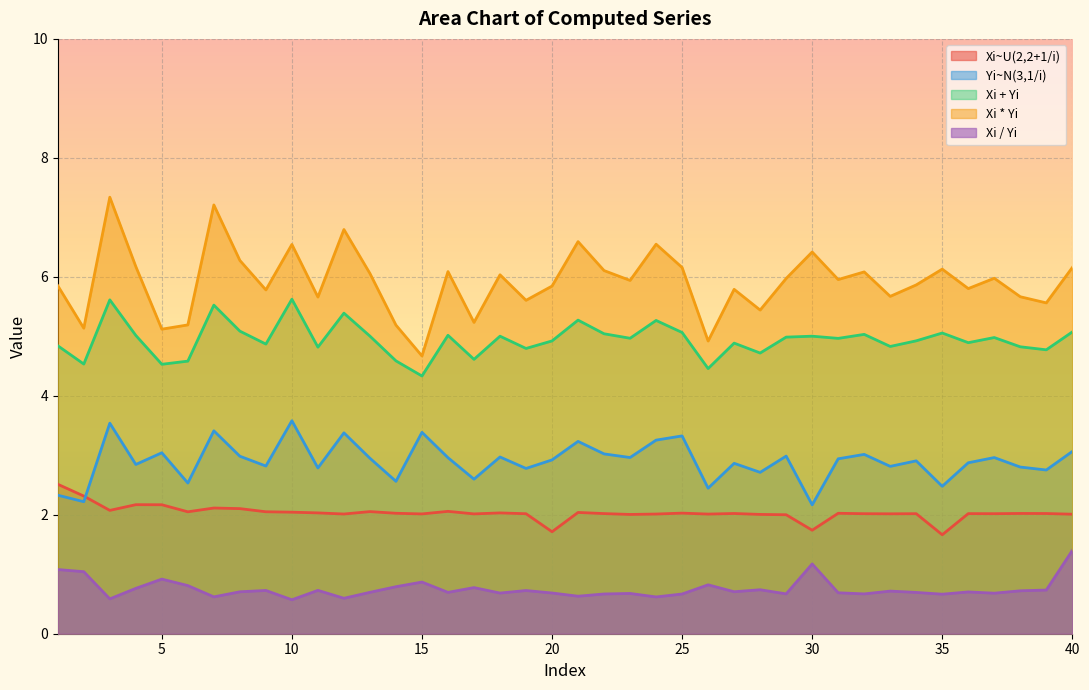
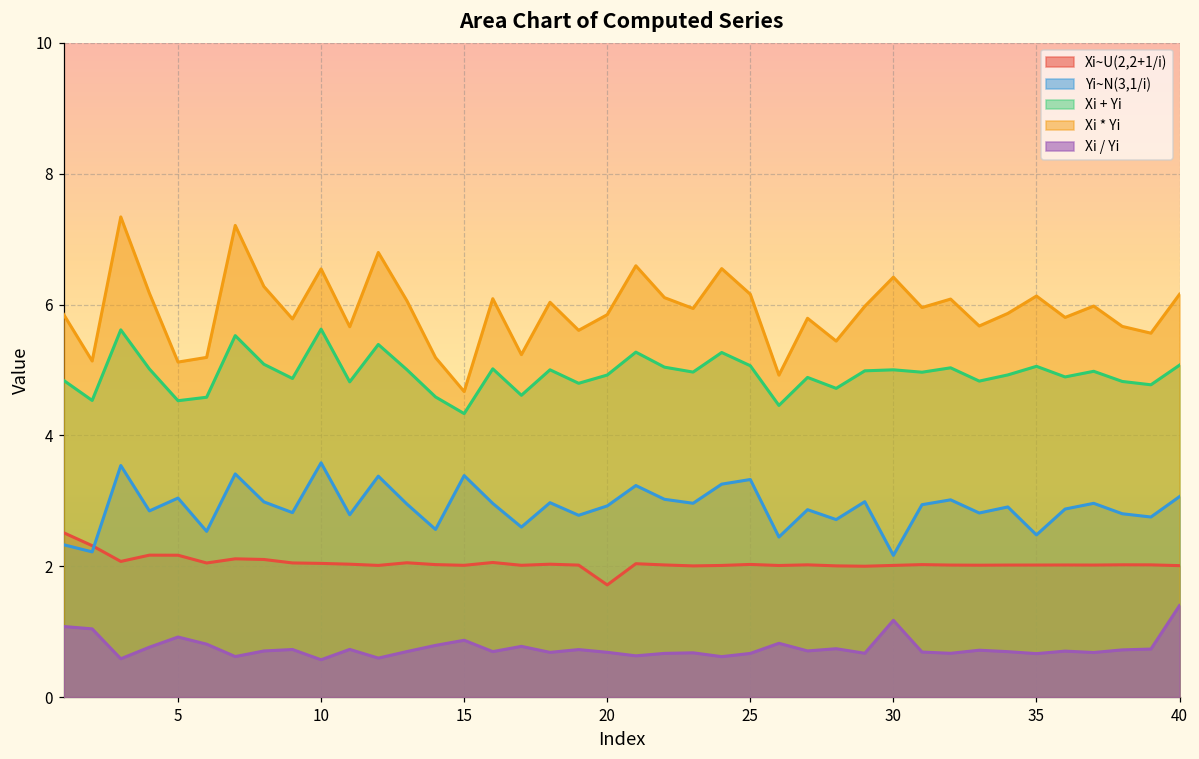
Xi~U(2,2+1/i), 30: 1.7 -> 2.0
Xi~U(2,2+1/i), 35: 1.7 -> 2.0
